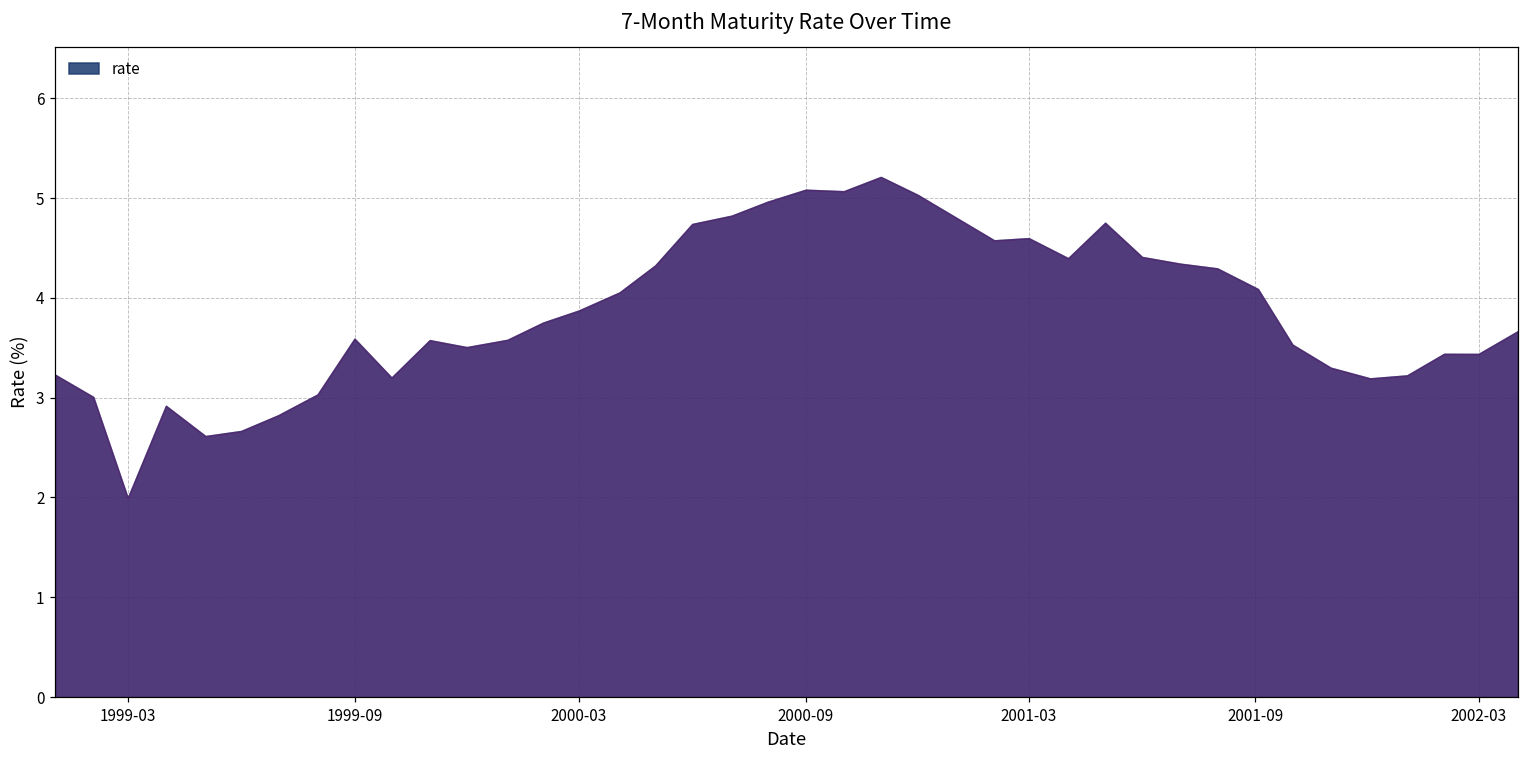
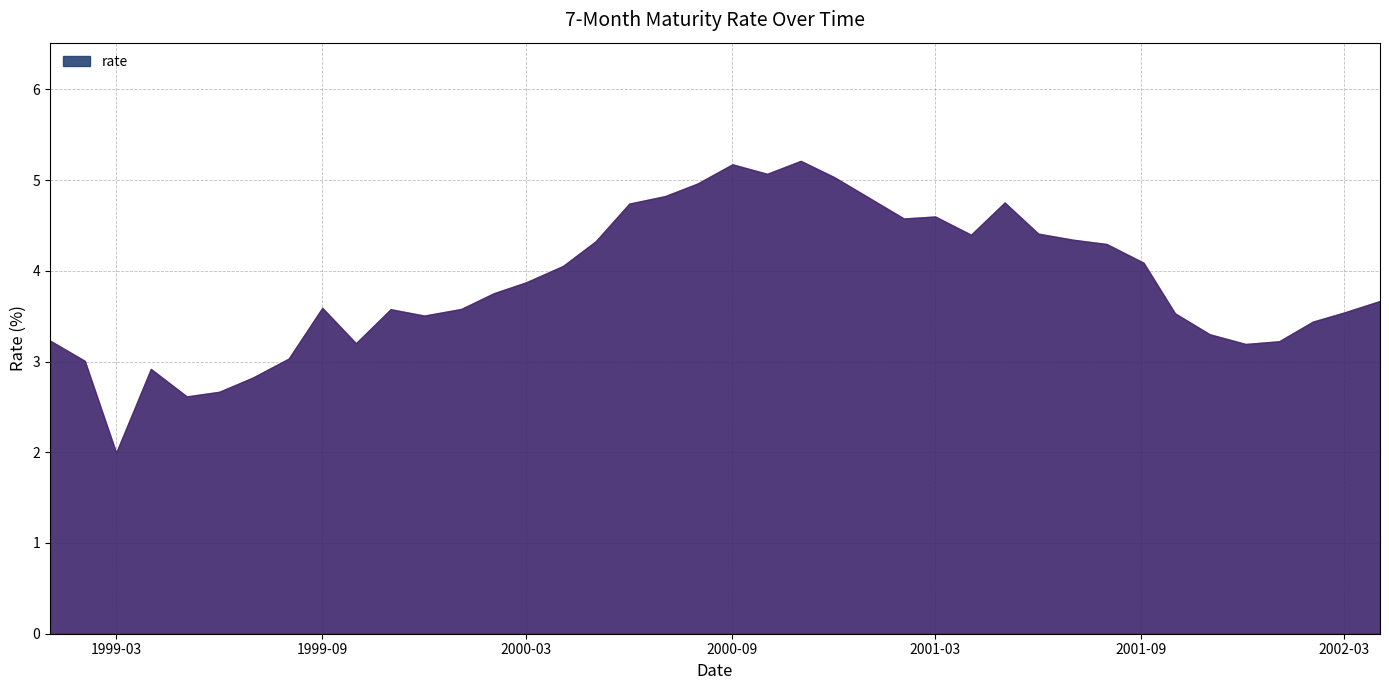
2000-09: 5.1 -> 5.2
2002-03: 3.4 -> 3.5
